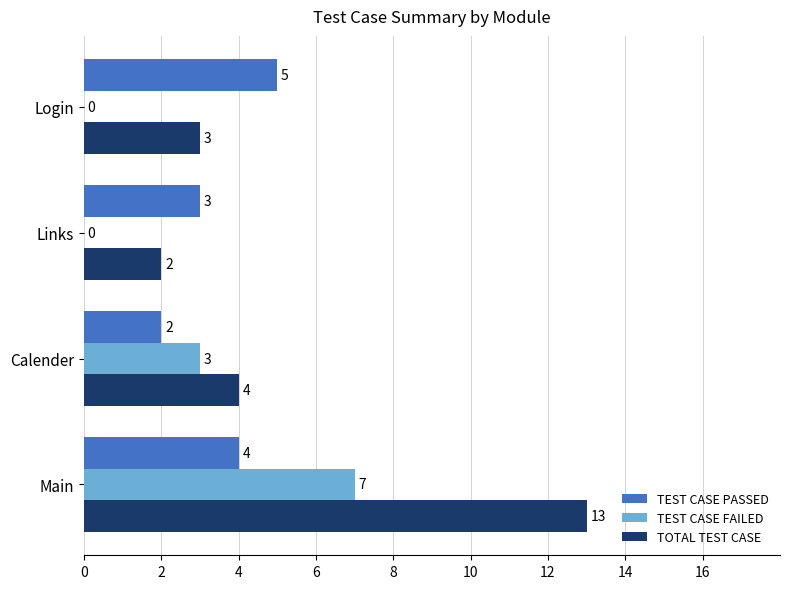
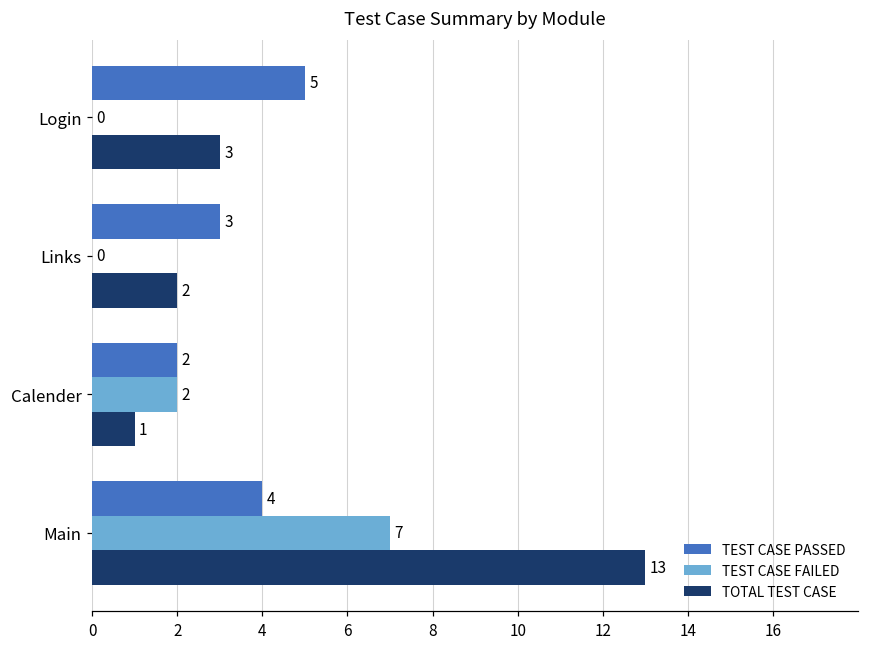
TEST CASE FAILED, Calender: 3 -> 2
TOTAL TEST CASE, Calender: 4 -> 1
